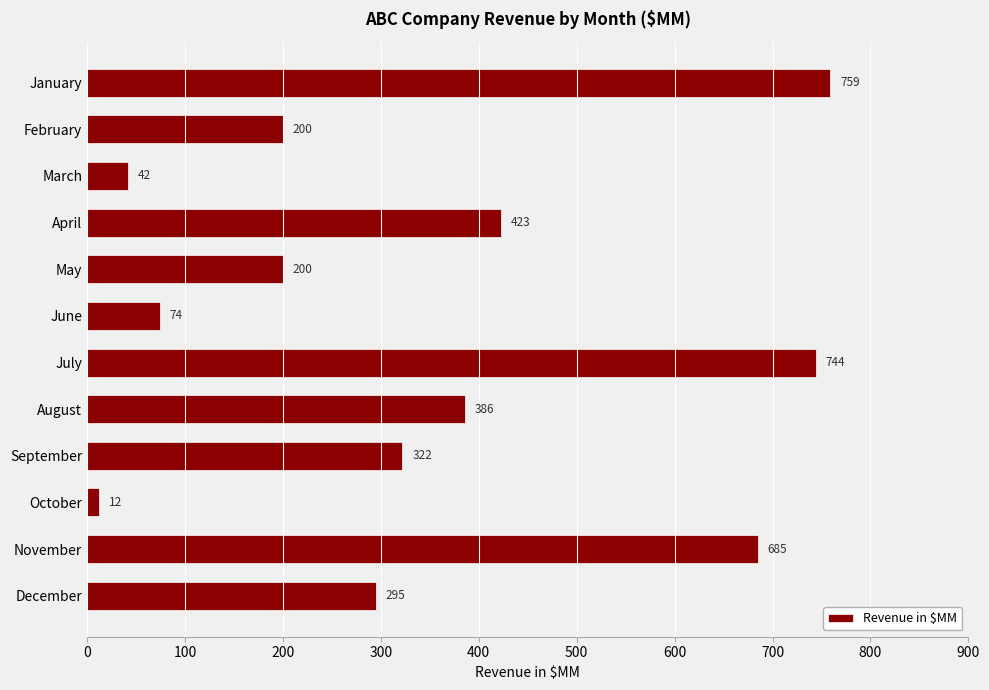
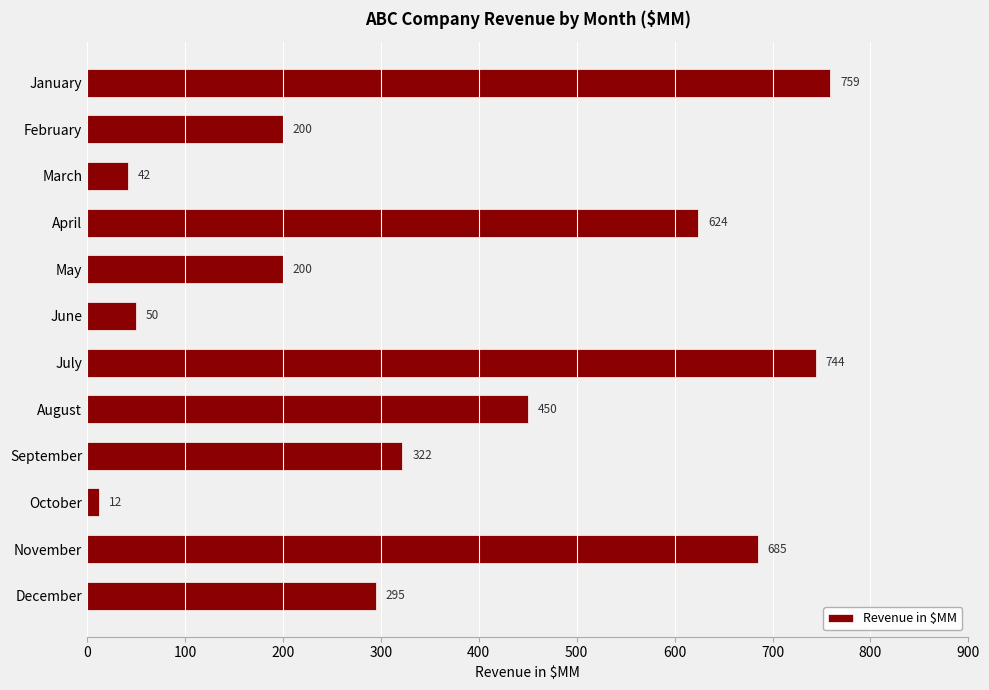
April: 423 -> 624
June: 74 -> 50
August: 386 -> 450
